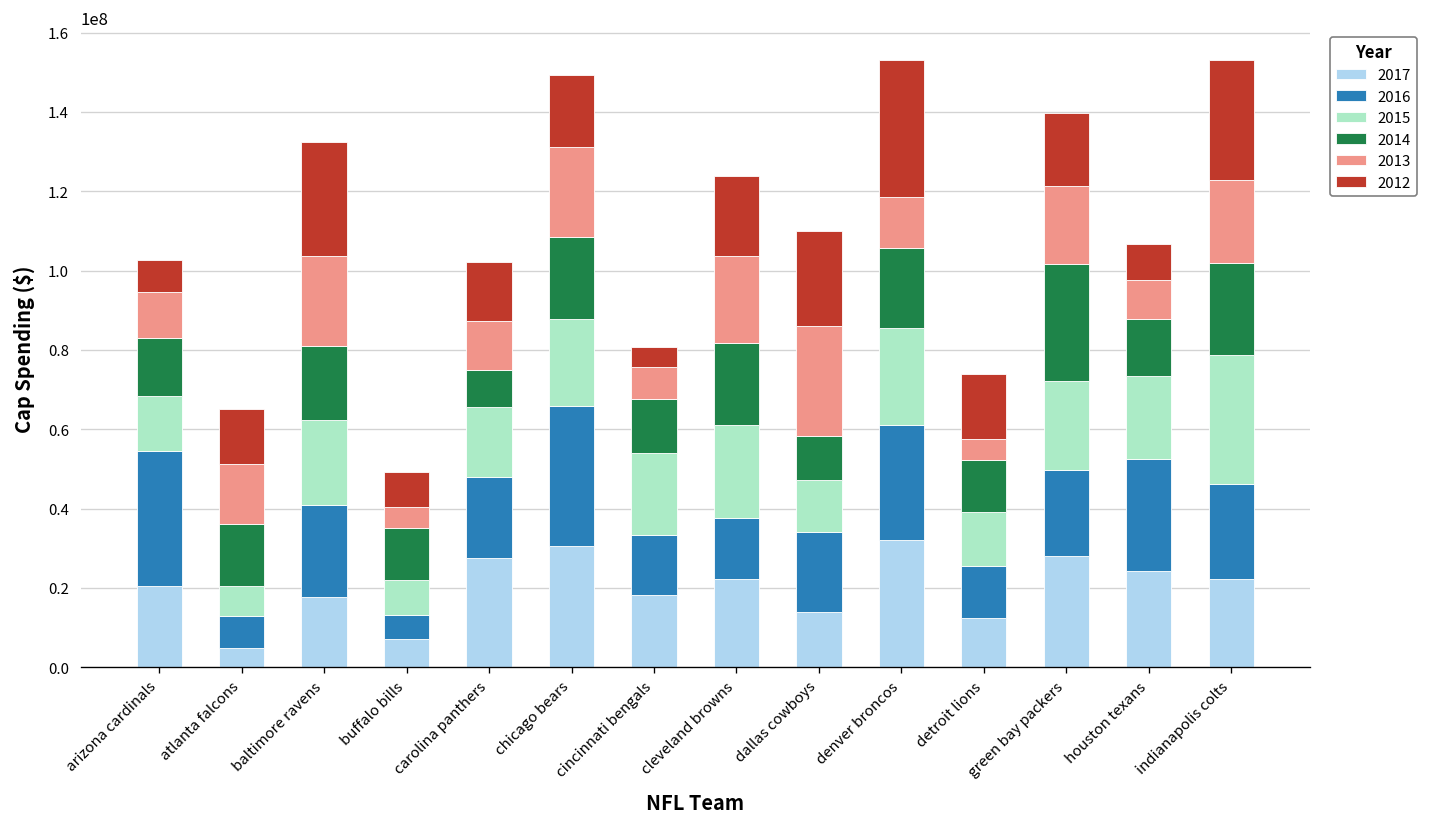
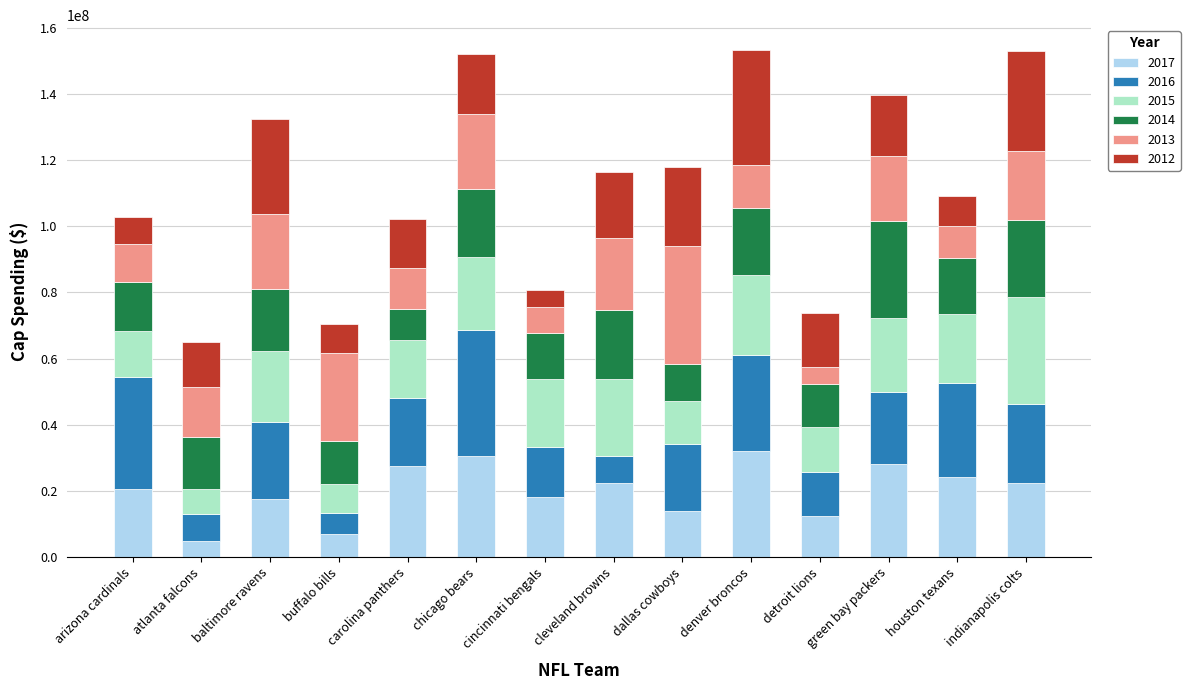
2013, buffalo bills: 5000000 -> 26000000
2016, chicago bears: 35000000 -> 38000000
2016, cleveland browns: 15000000 -> 8000000
2013, dallas cowboys: 28000000 -> 36000000
2014, houston texans: 14000000 -> 17000000
